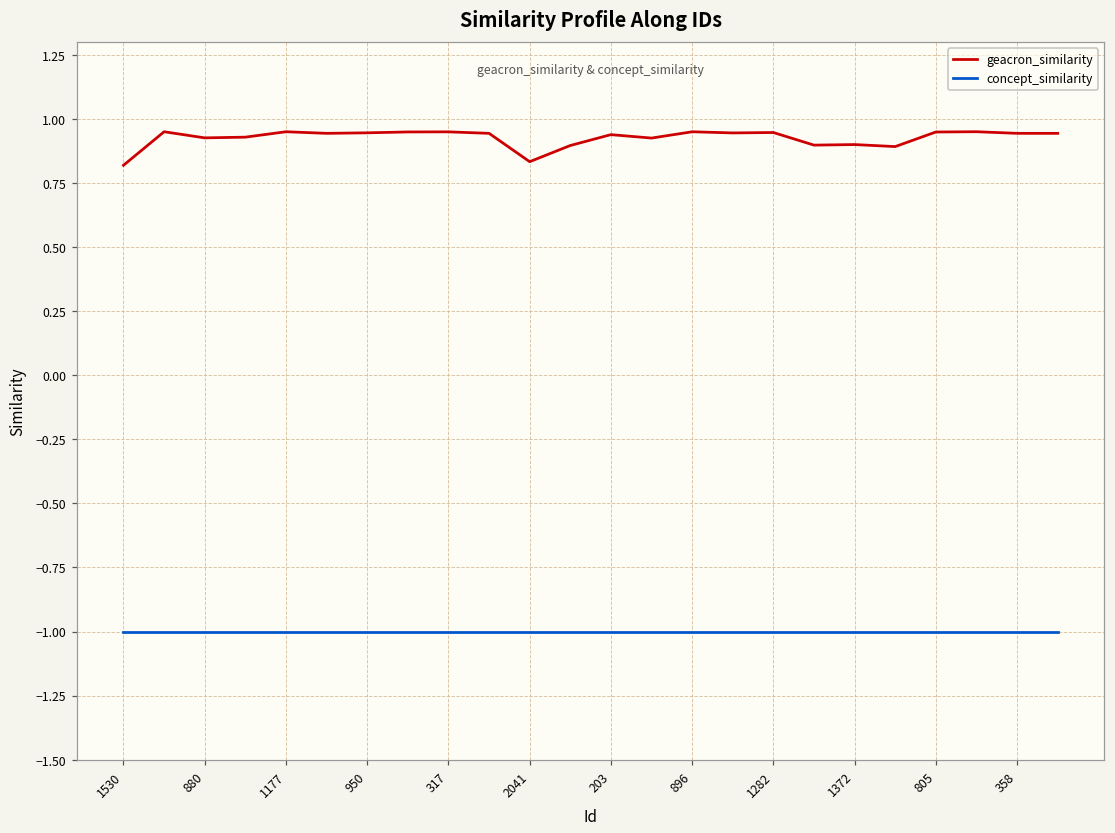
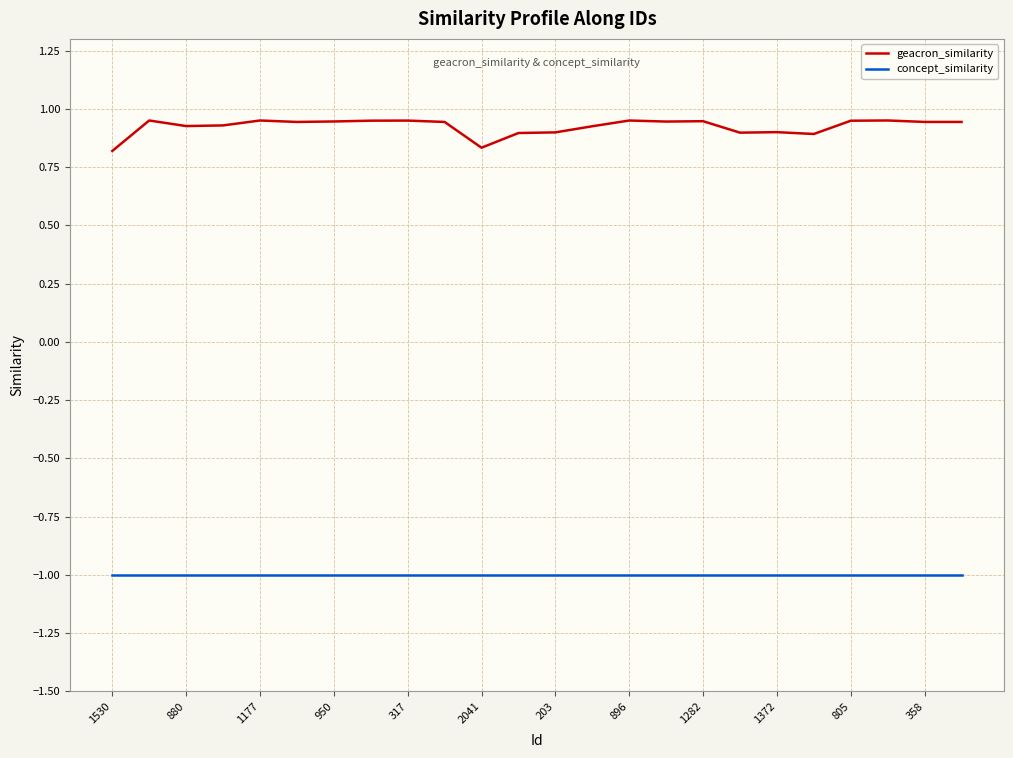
geacron_similarity, 203: 0.94 -> 0.90
